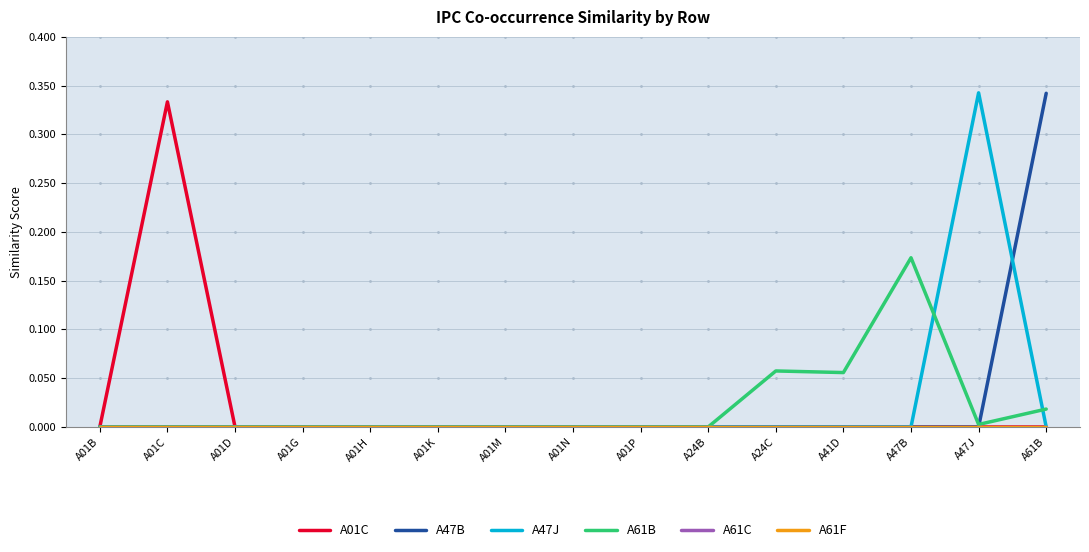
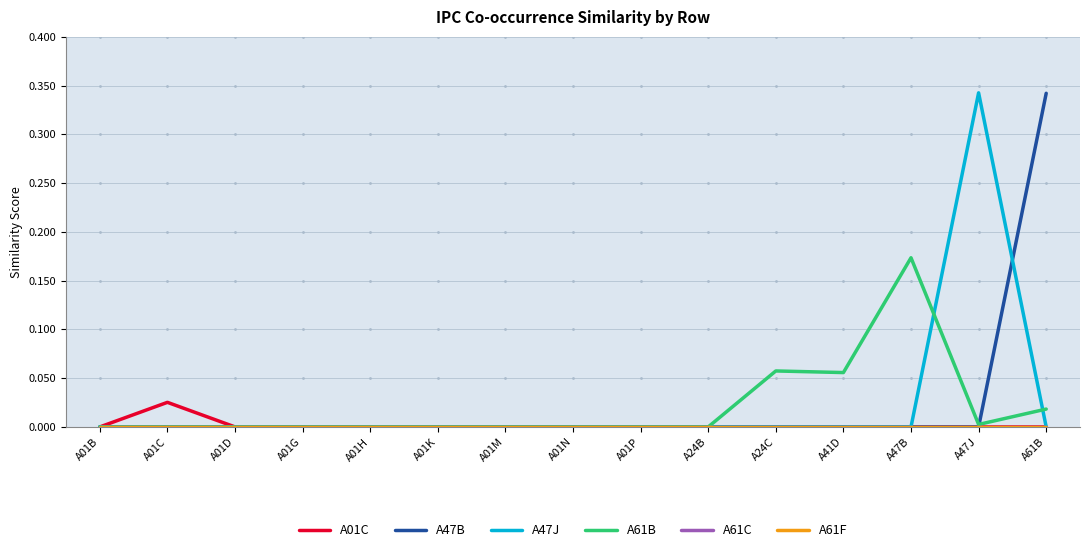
A01C, A01C: 0.33 -> 0.03
